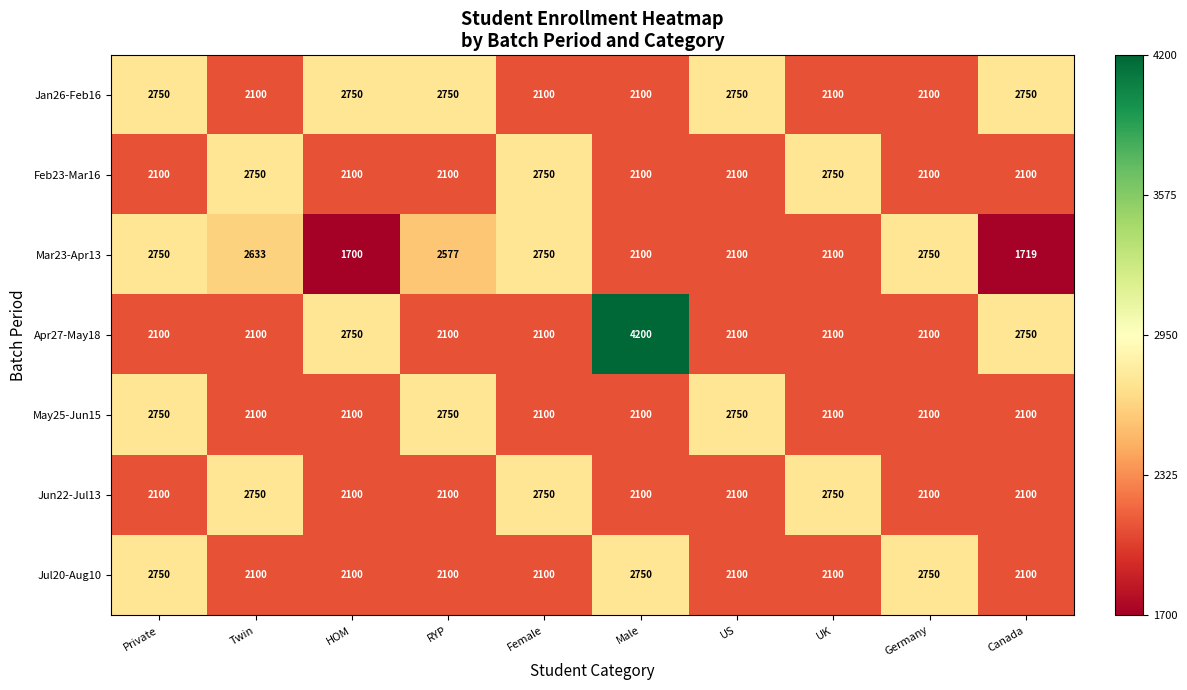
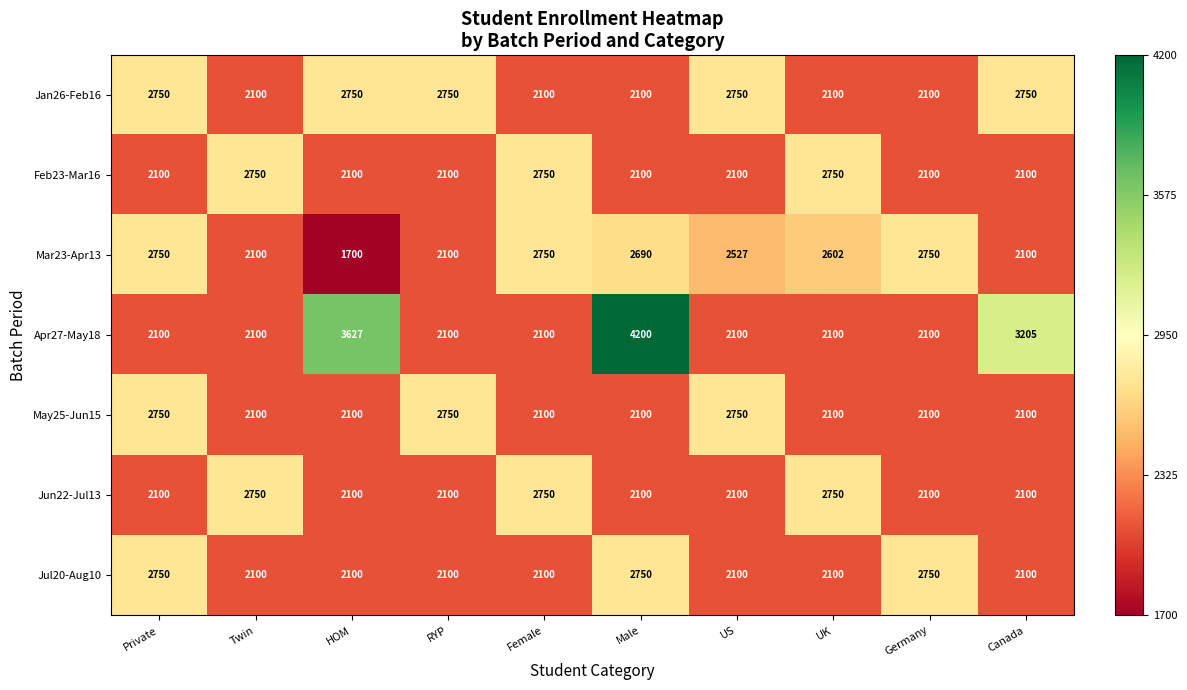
Mar23-Apr13, Twin: 2633 -> 2100
Mar23-Apr13, RYP: 2577 -> 2100
Mar23-Apr13, Male: 2100 -> 2690
Mar23-Apr13, US: 2100 -> 2527
Mar23-Apr13, UK: 2100 -> 2602
Mar23-Apr13, Canada: 1719 -> 2100
Apr27-May18, HOM: 2750 -> 3627
Apr27-May18, Canada: 2750 -> 3205
